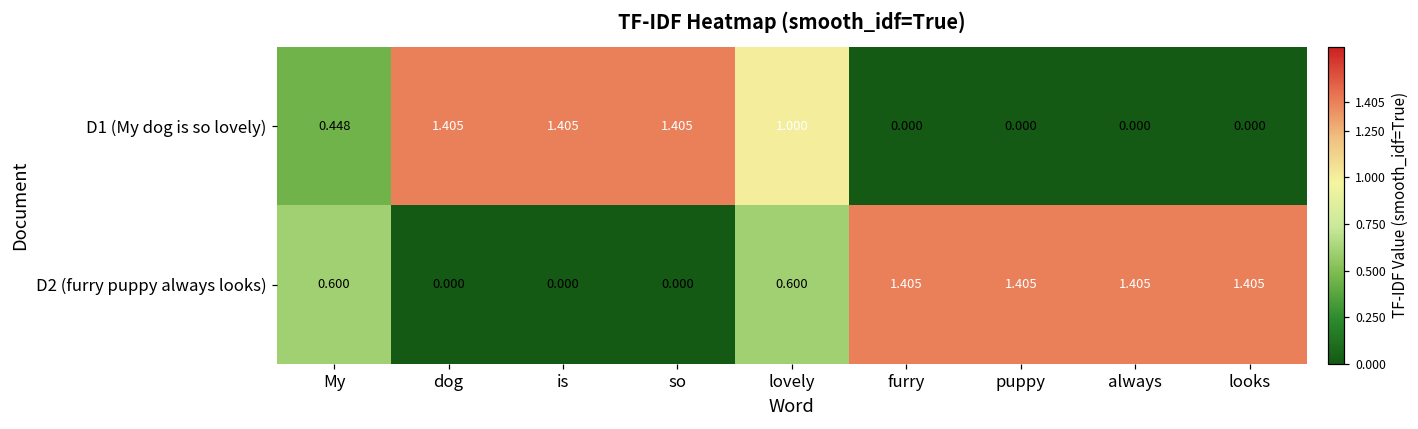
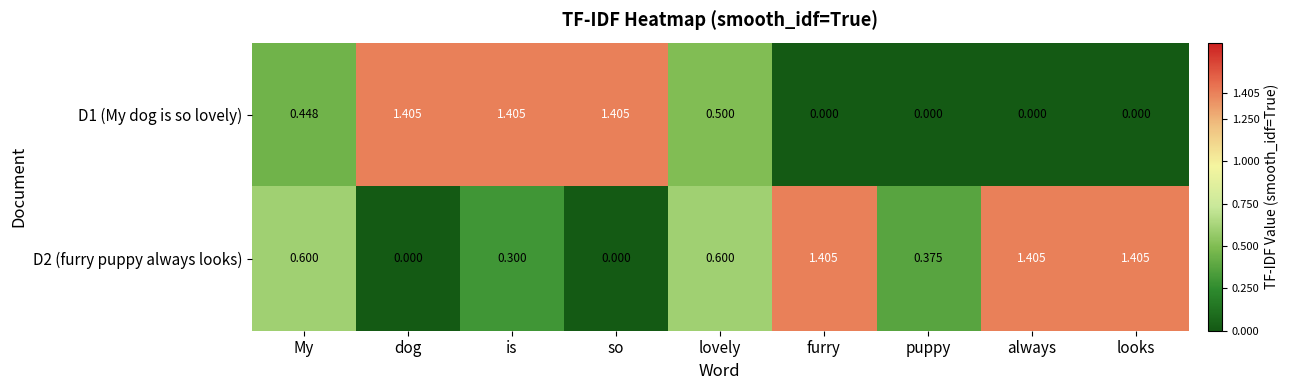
D1 (My dog is so lovely), lovely: 1.000 -> 0.500
D2 (furry puppy always looks), is: 0.000 -> 0.300
D2 (furry puppy always looks), puppy: 1.405 -> 0.375
